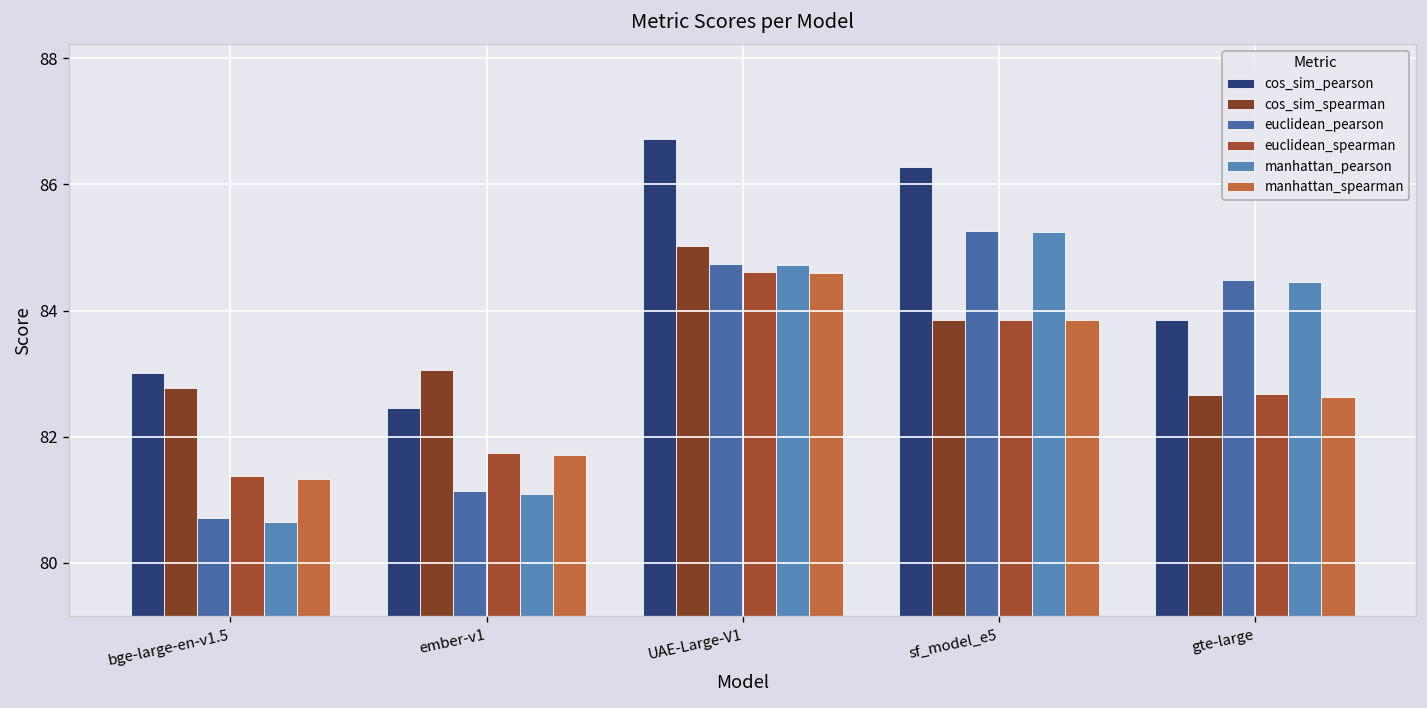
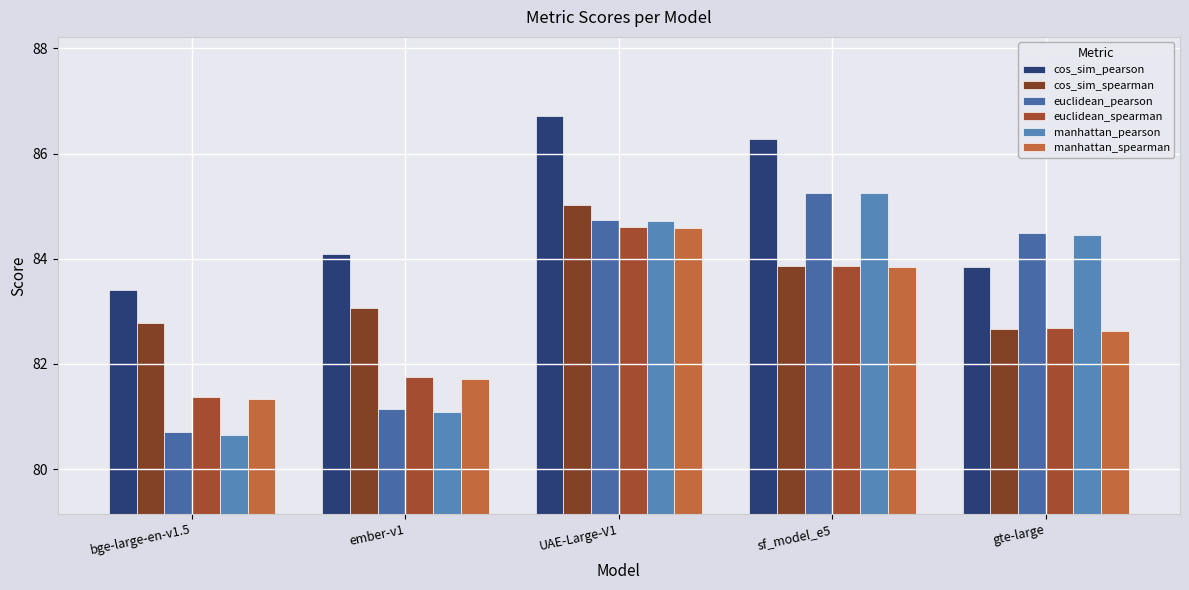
cos_sim_pearson, bge-large-en-v1.5: 83.0 -> 83.4
cos_sim_pearson, ember-v1: 82.5 -> 84.1
